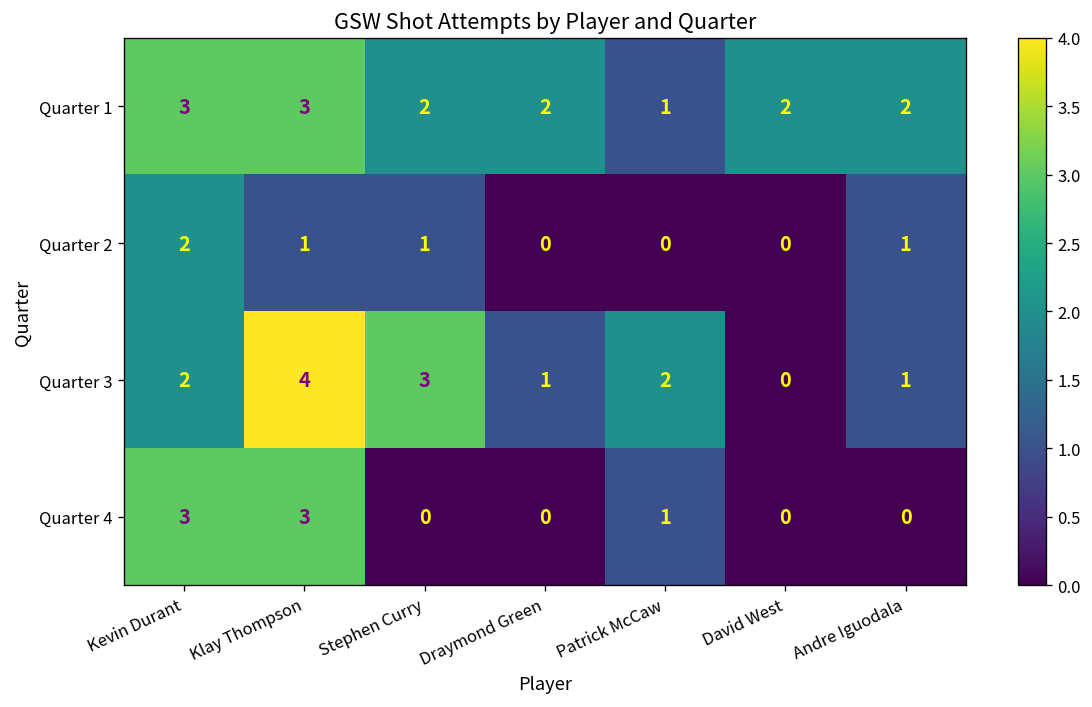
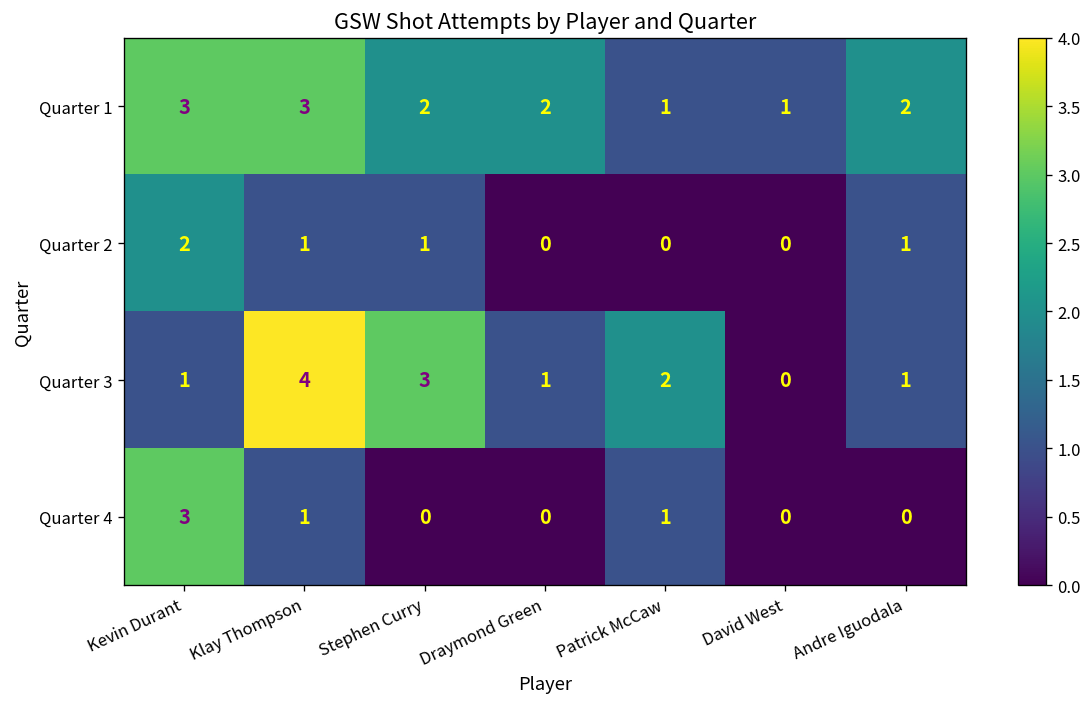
Quarter 1, David West: 2 -> 1
Quarter 3, Kevin Durant: 2 -> 1
Quarter 4, Klay Thompson: 3 -> 1
